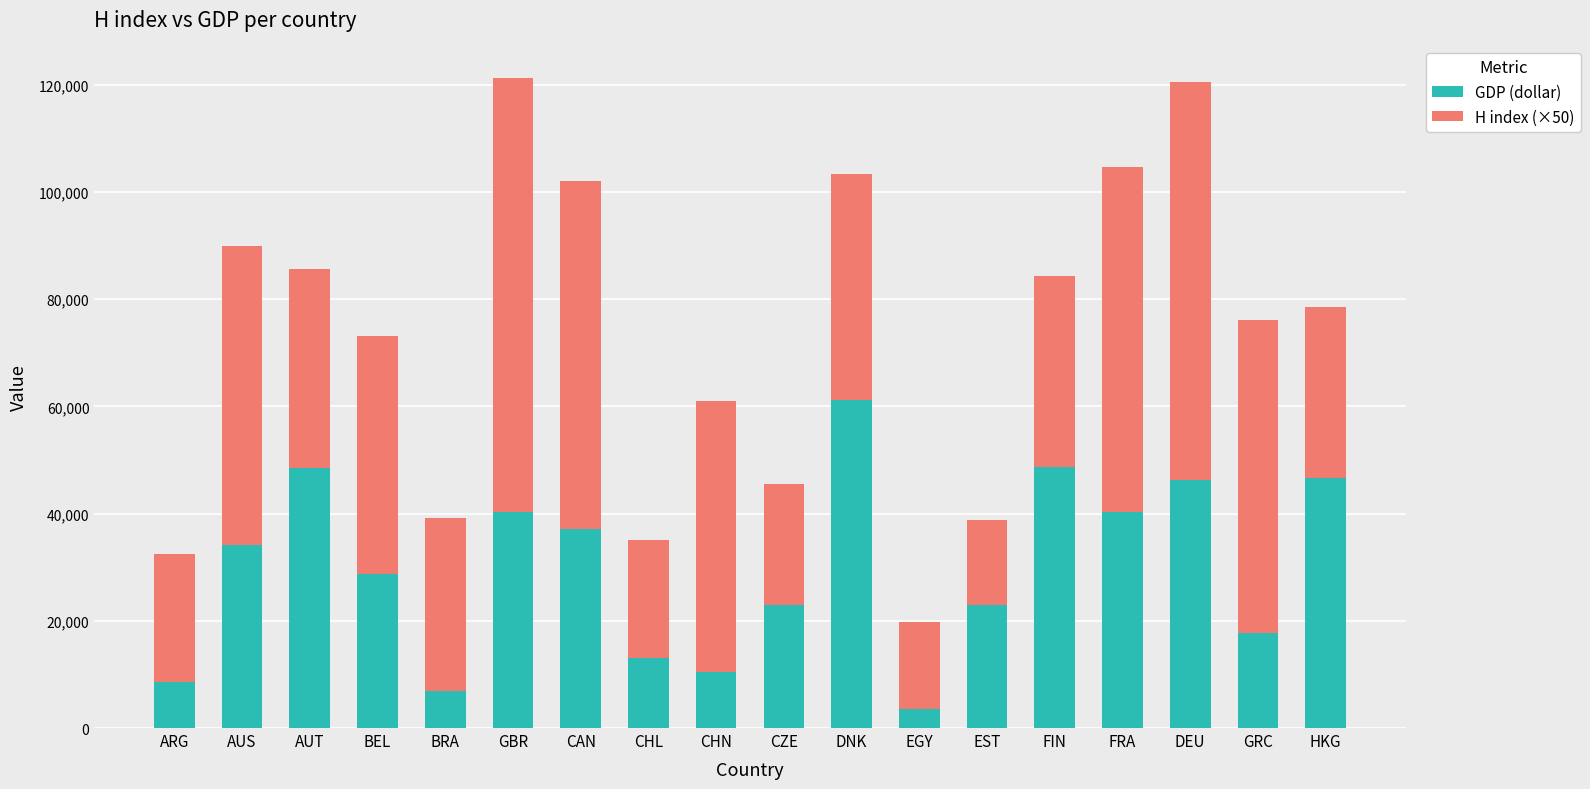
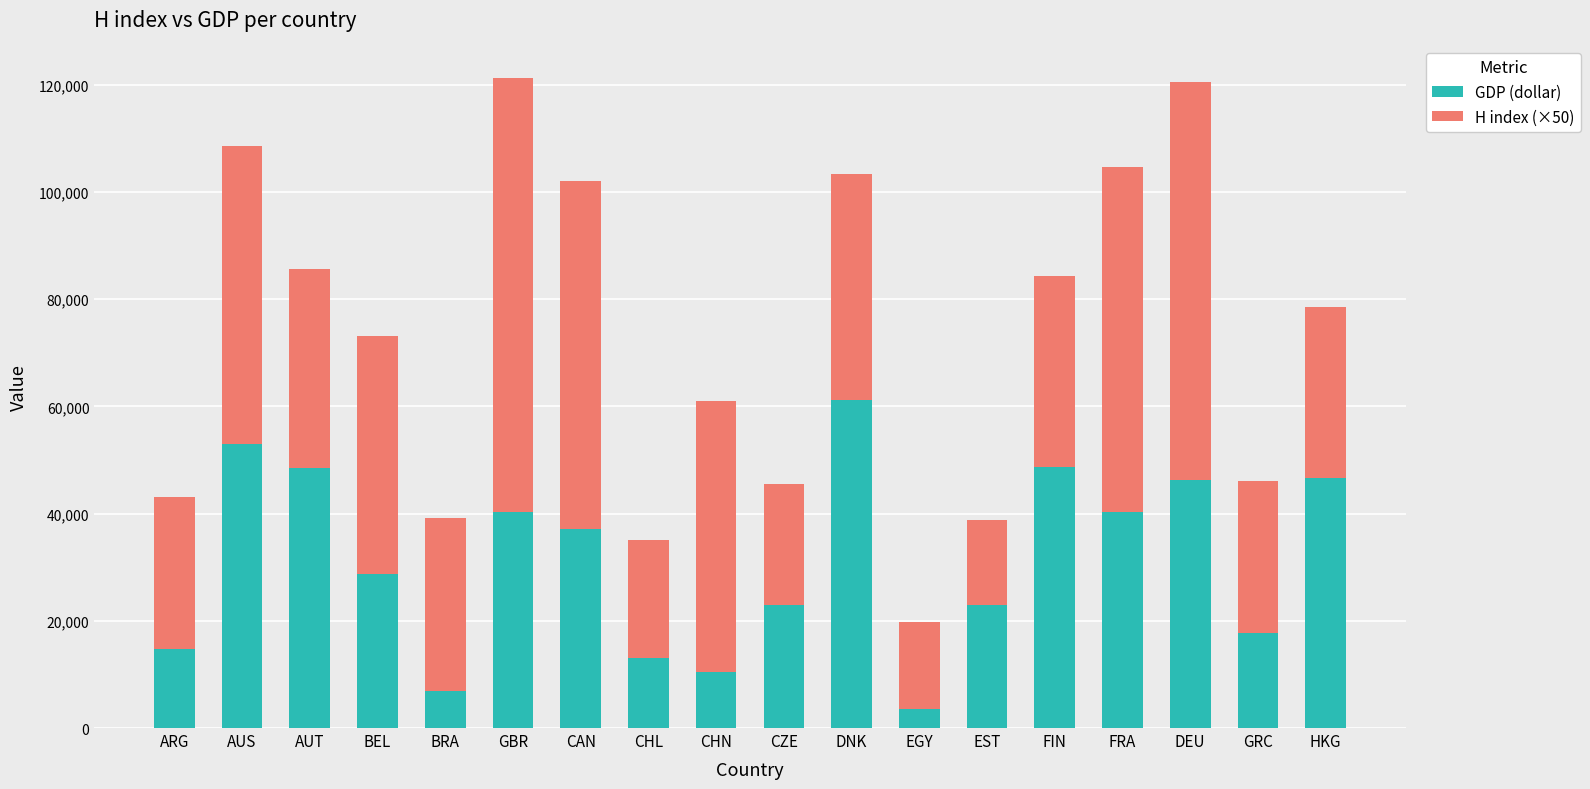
GDP (dollar), ARG: 9,000 -> 15,000
H index (×50), ARG: 24,000 -> 28,000
GDP (dollar), AUS: 34,000 -> 53,000
H index (×50), GRC: 58,000 -> 28,000
